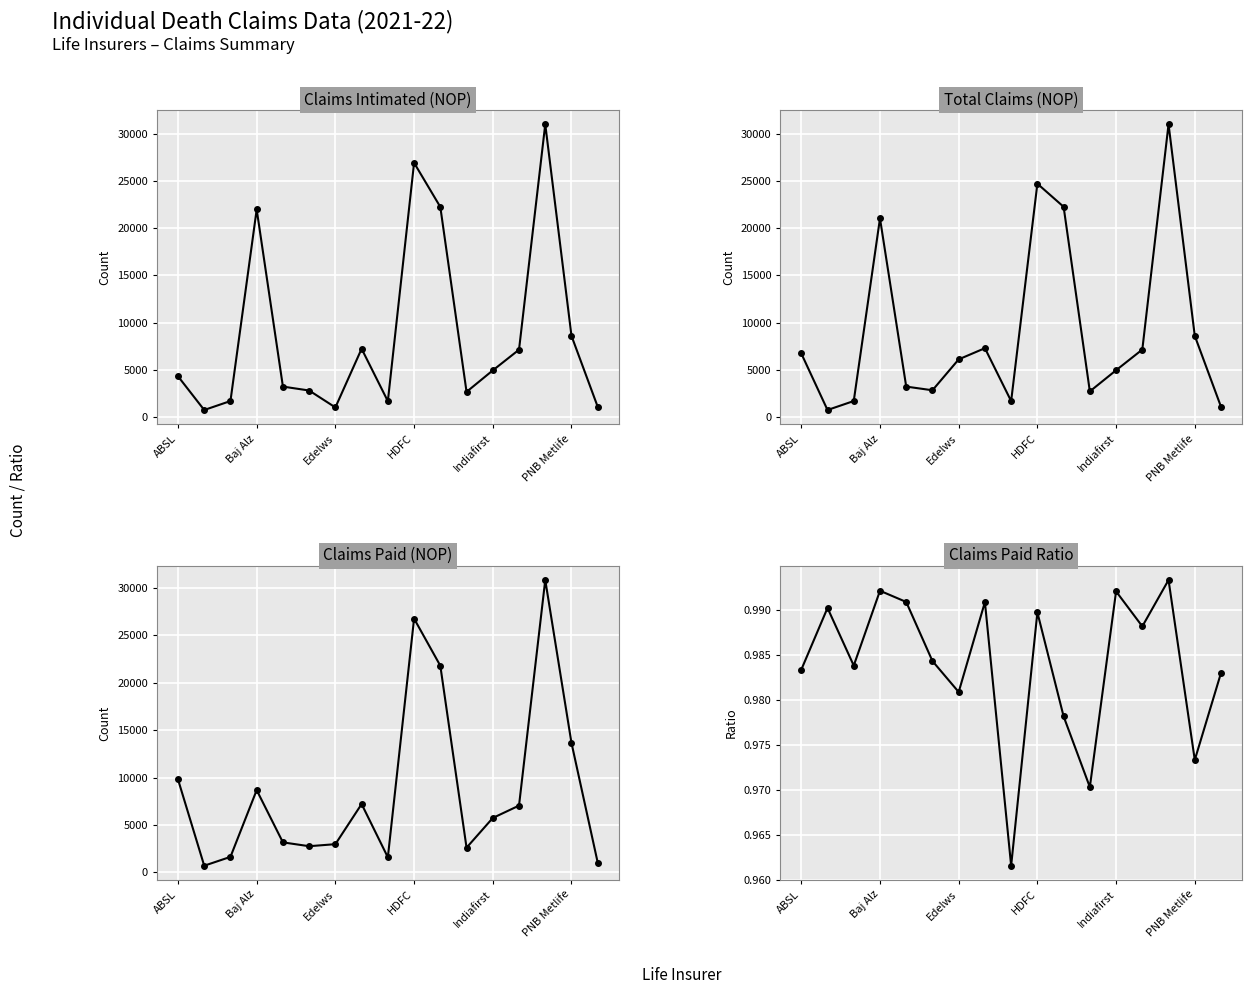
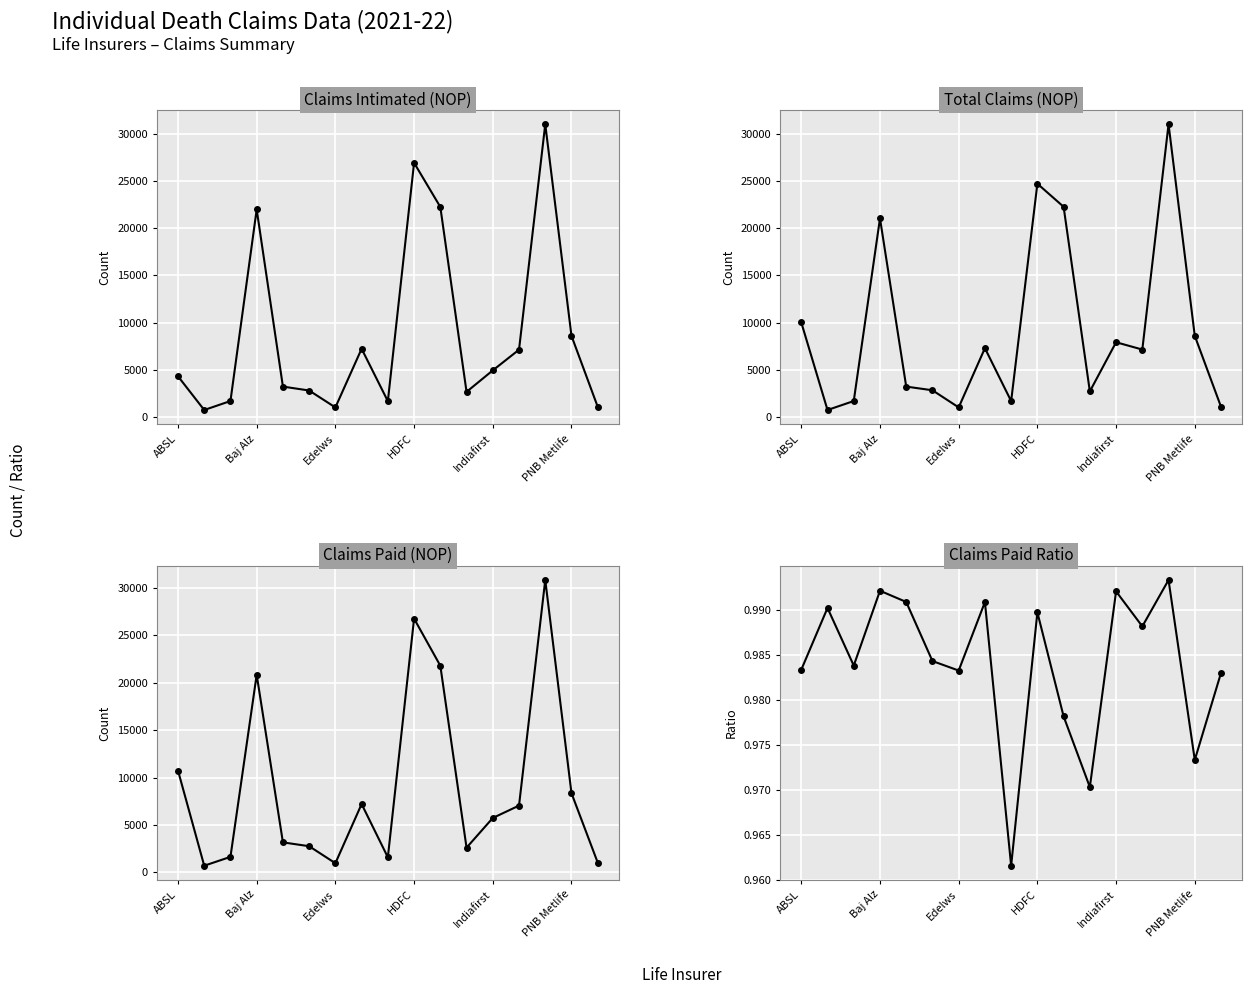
Total Claims (NOP), ABSL: 7000 -> 10000
Total Claims (NOP), Edelws: 6000 -> 1000
Total Claims (NOP), Indiafirst: 5000 -> 8000
Claims Paid (NOP), ABSL: 10000 -> 11000
Claims Paid (NOP), Baj Alz: 9000 -> 21000
Claims Paid (NOP), Edelws: 3000 -> 1000
Claims Paid (NOP), PNB Metlife: 14000 -> 8000
Claims Paid Ratio, Edelws: 0.981 -> 0.983
